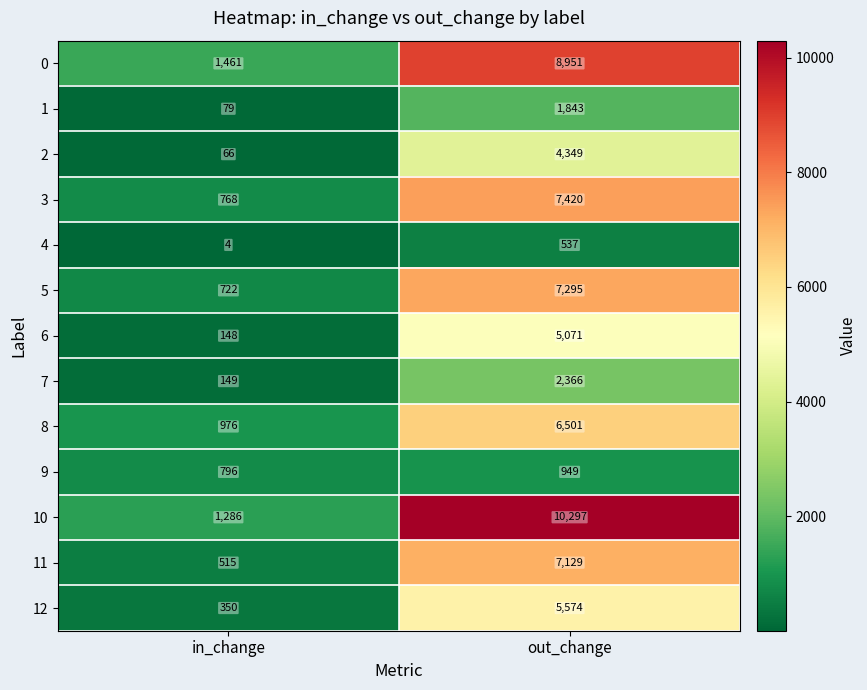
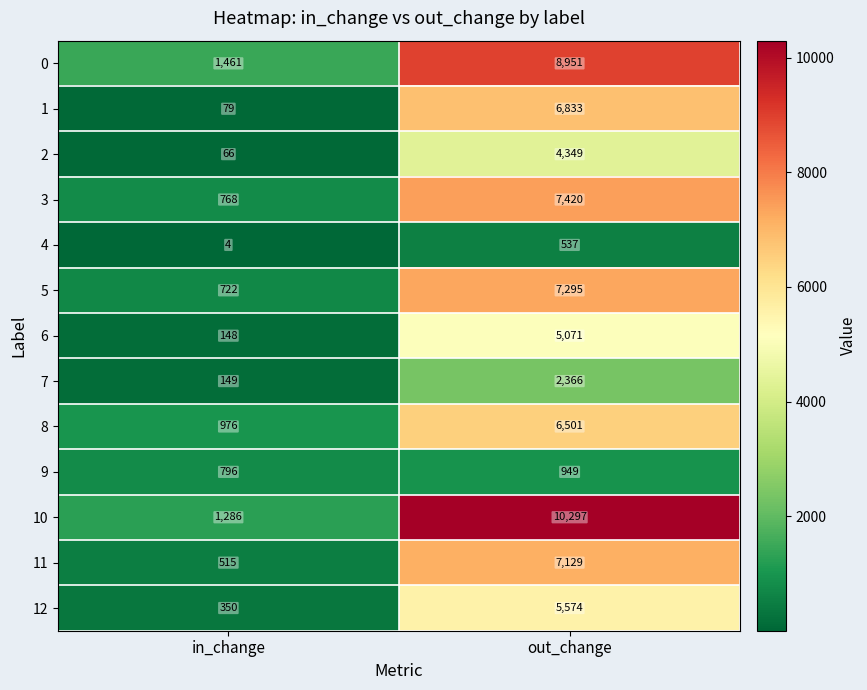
1, out_change: 1,843 -> 6,833
